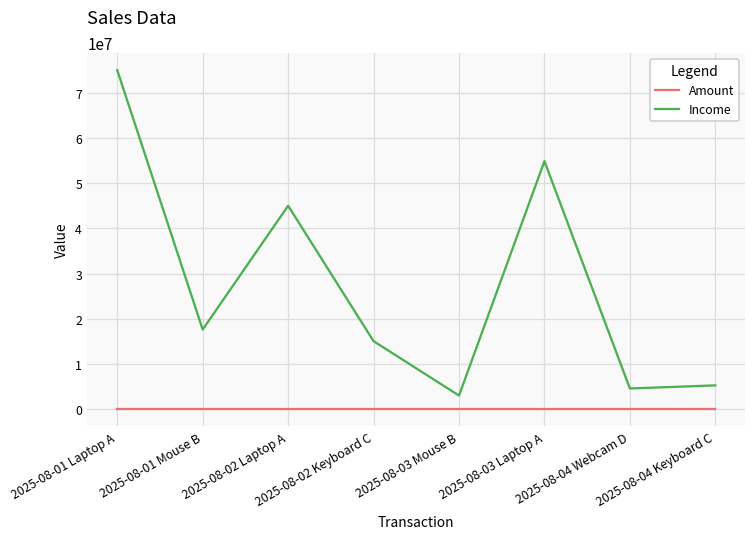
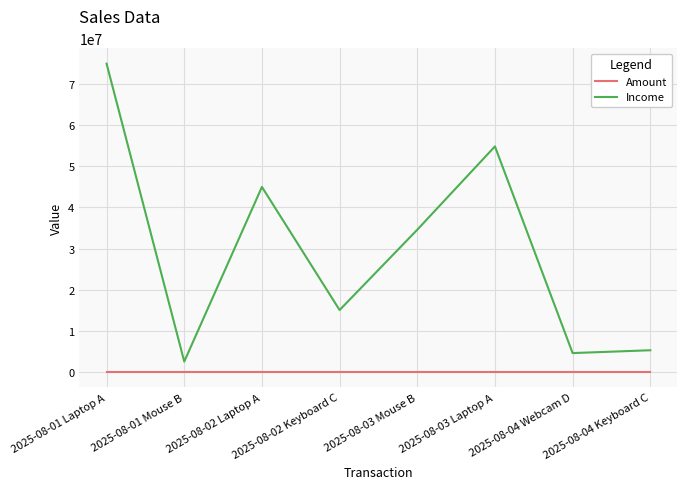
Income, 2025-08-01 Mouse B: 18000000 -> 3000000
Income, 2025-08-03 Mouse B: 3000000 -> 35000000
